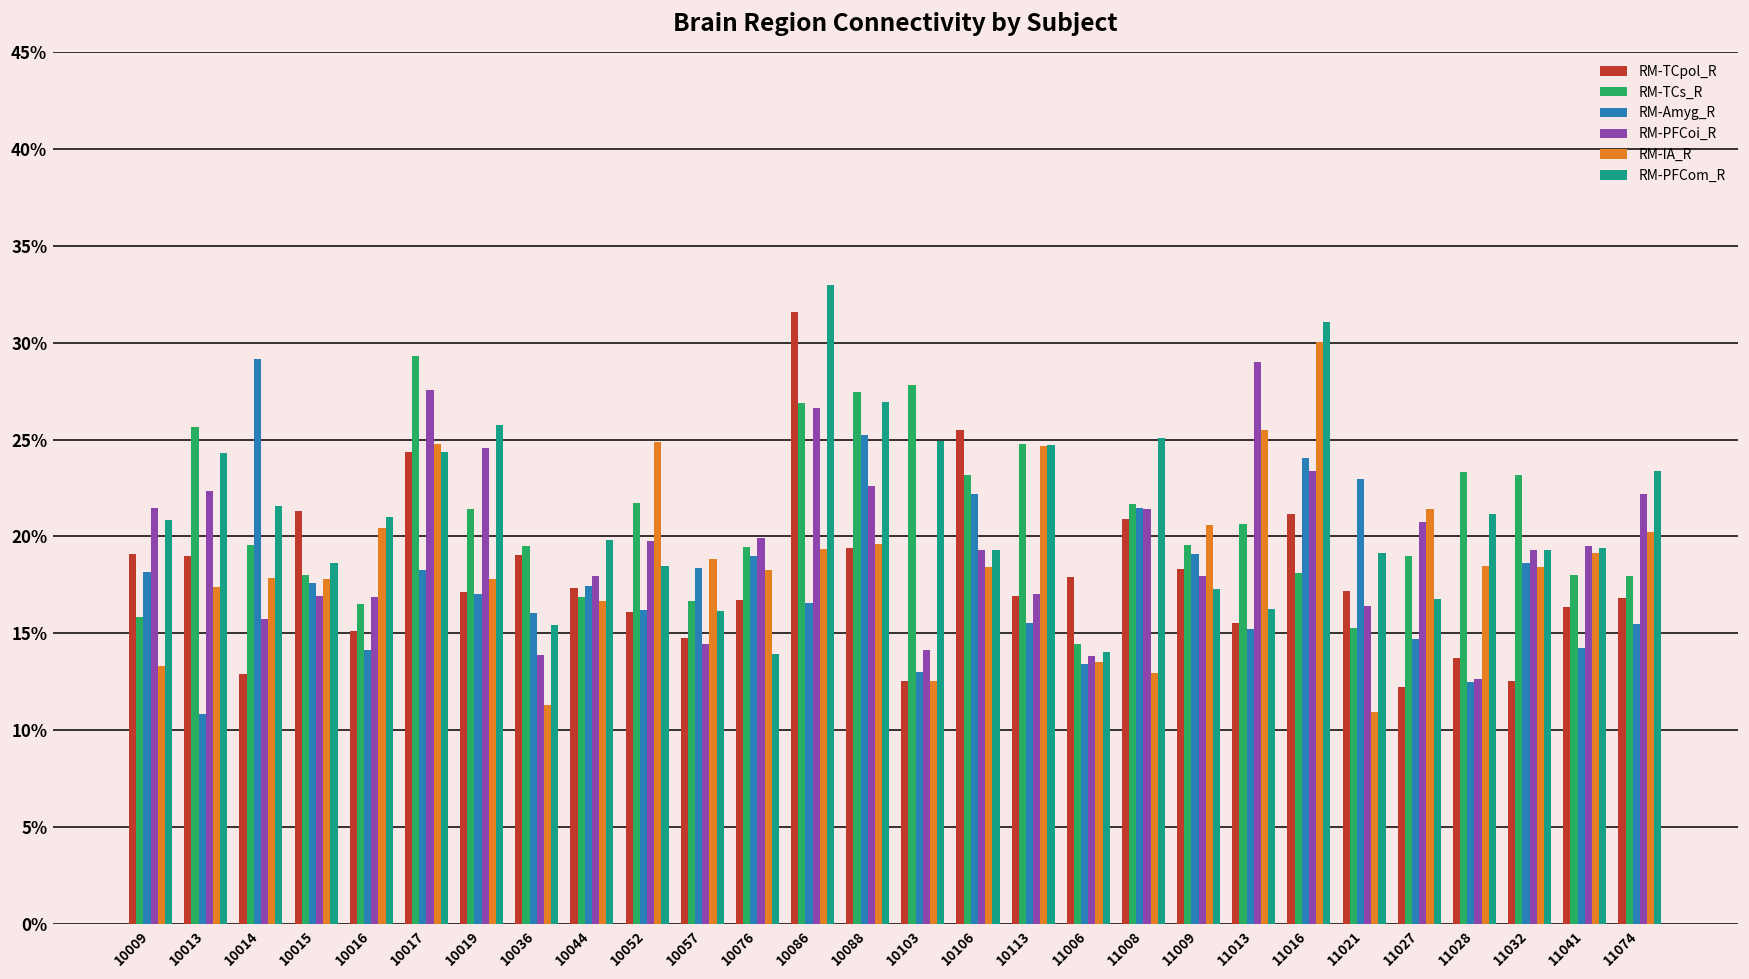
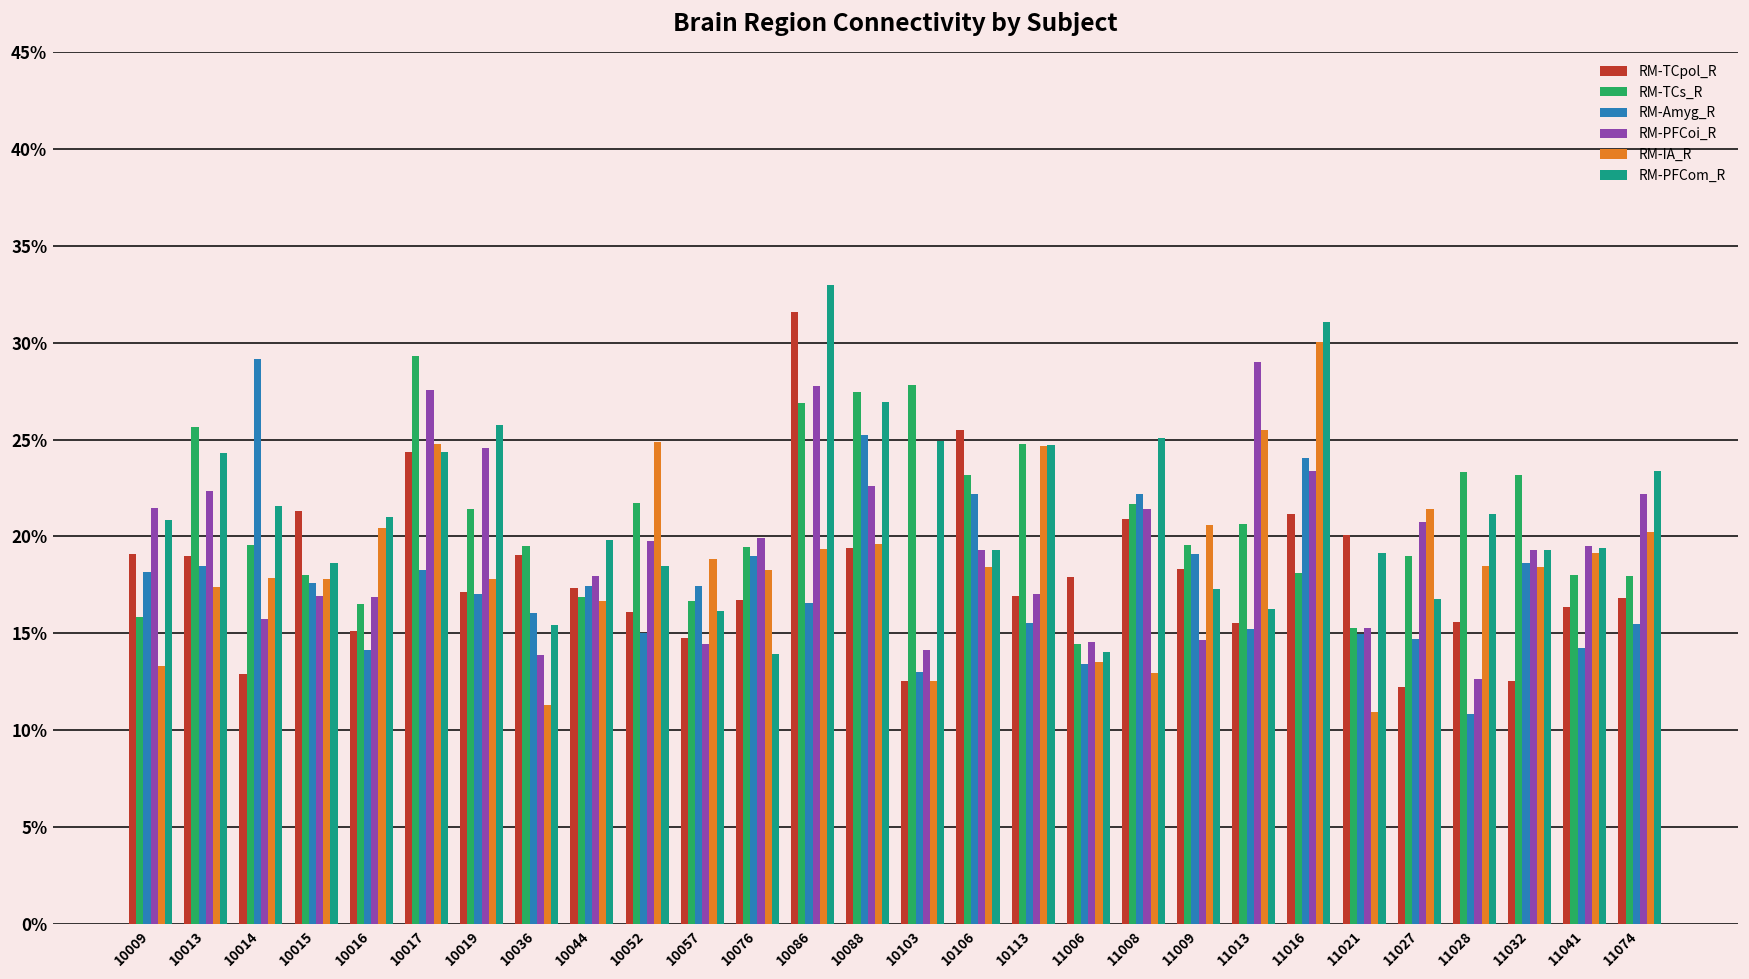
RM-Amyg_R, 10013: 10.8% -> 18.5%
RM-Amyg_R, 10052: 16.2% -> 15.0%
RM-Amyg_R, 10057: 18.4% -> 17.5%
RM-PFCoi_R, 10086: 26.6% -> 27.8%
RM-PFCoi_R, 11006: 13.8% -> 14.6%
RM-Amyg_R, 11008: 21.5% -> 22.2%
RM-PFCoi_R, 11009: 17.9% -> 14.7%
RM-TCpol_R, 11021: 17.2% -> 20.1%
RM-Amyg_R, 11021: 23.0% -> 14.9%
RM-PFCoi_R, 11021: 16.4% -> 15.3%
RM-TCpol_R, 11028: 13.7% -> 15.6%
RM-Amyg_R, 11028: 12.5% -> 10.8%
